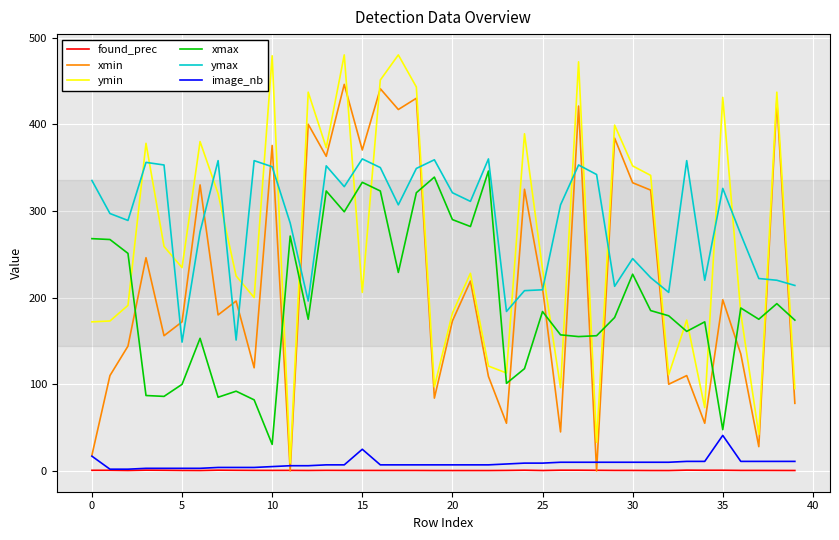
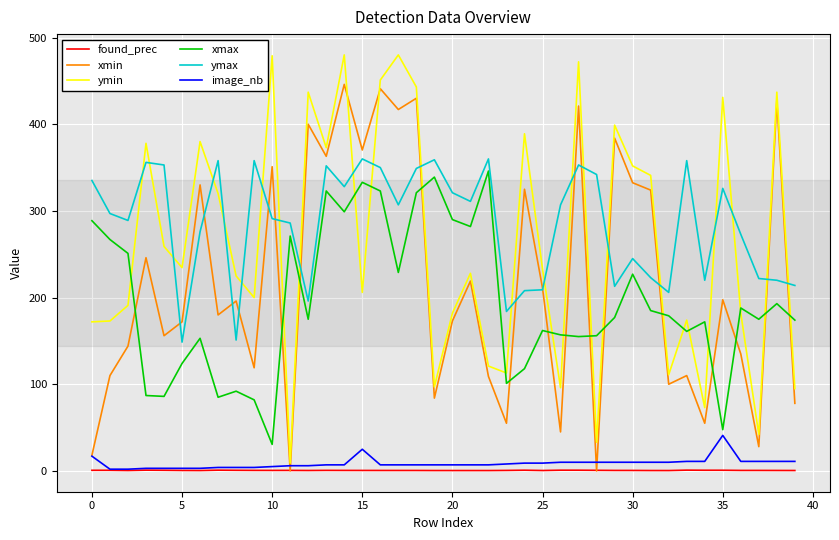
xmax, 0: 270 -> 290
xmax, 5: 100 -> 120
xmin, 10: 380 -> 350
ymax, 10: 350 -> 290
xmax, 25: 180 -> 160
